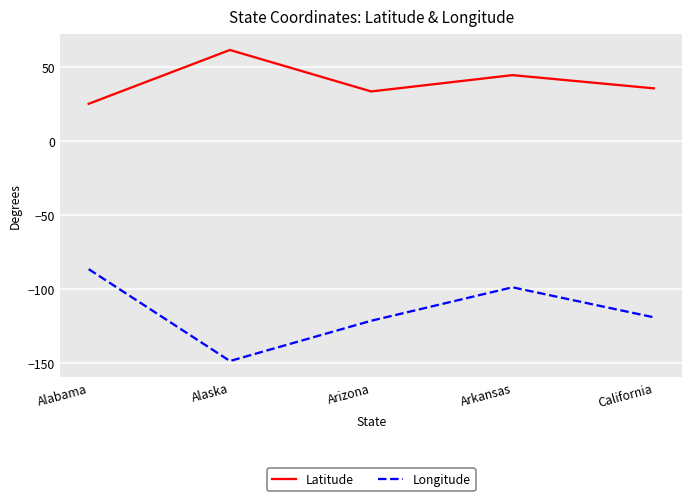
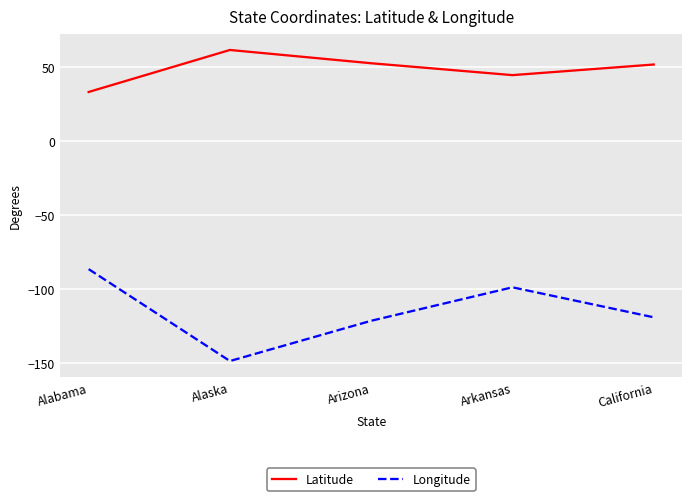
Latitude, Alabama: 25 -> 33
Latitude, Arizona: 33 -> 52
Latitude, California: 35 -> 52
